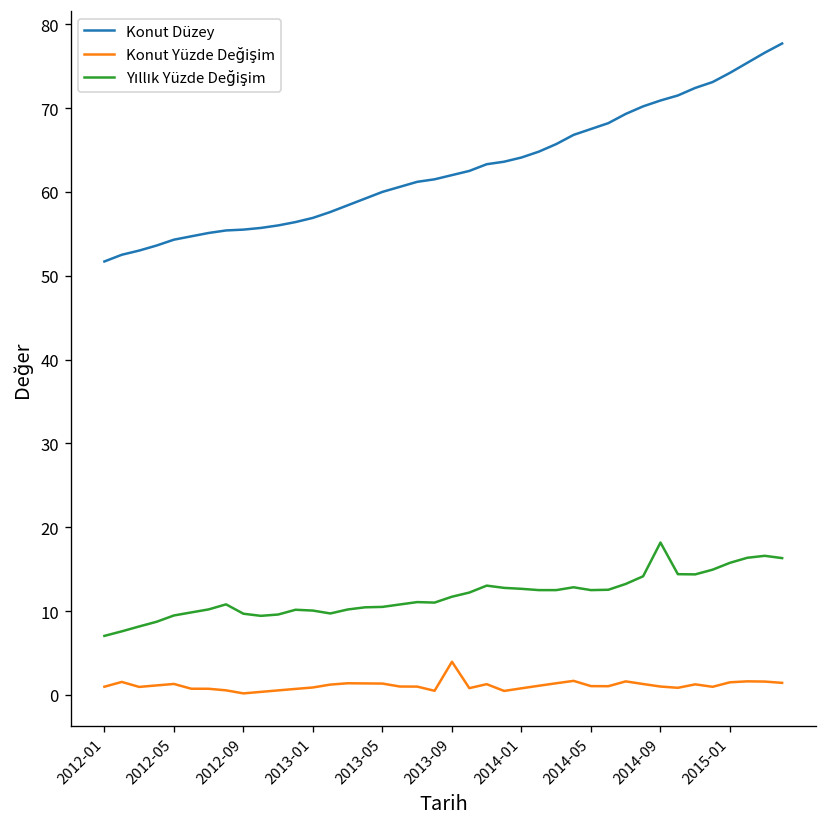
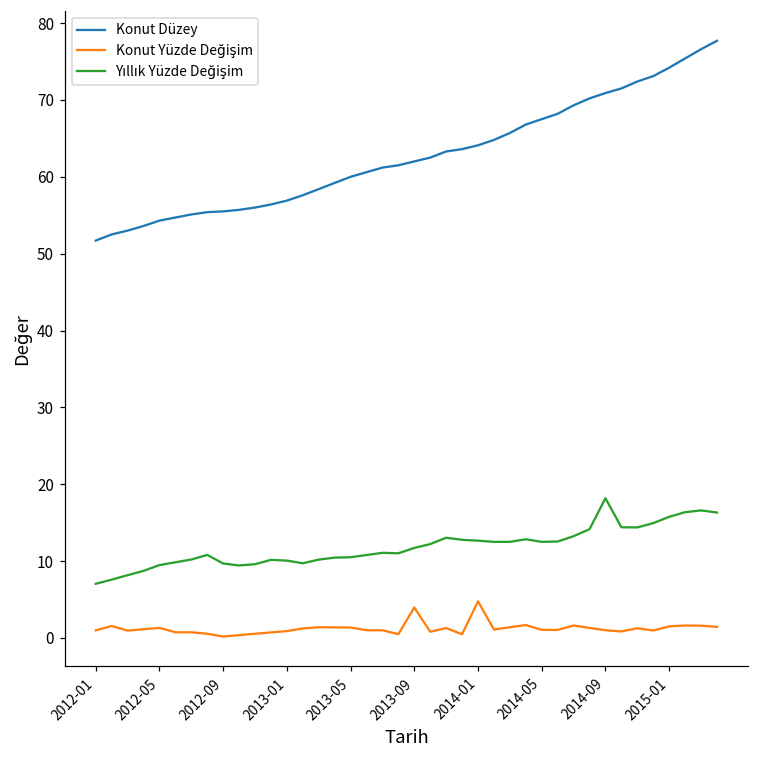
Konut Yüzde Değişim, 2014-01: 1 -> 5
